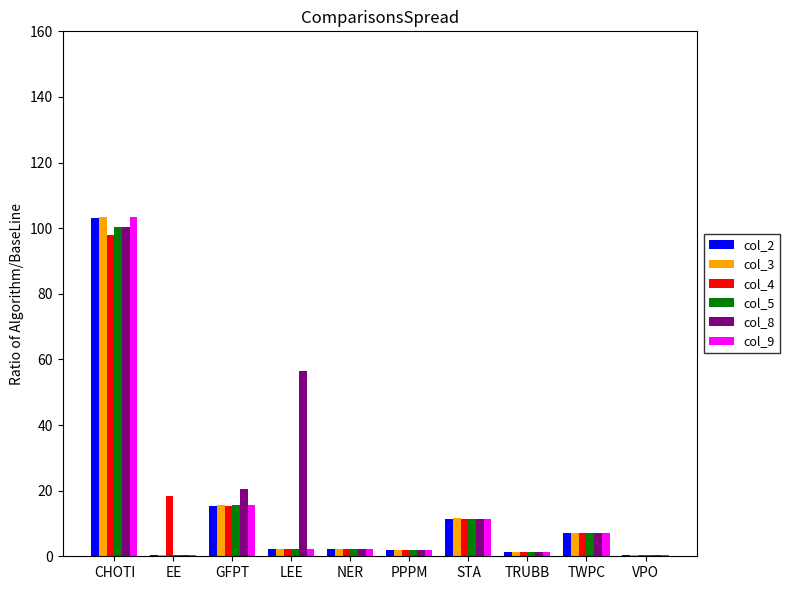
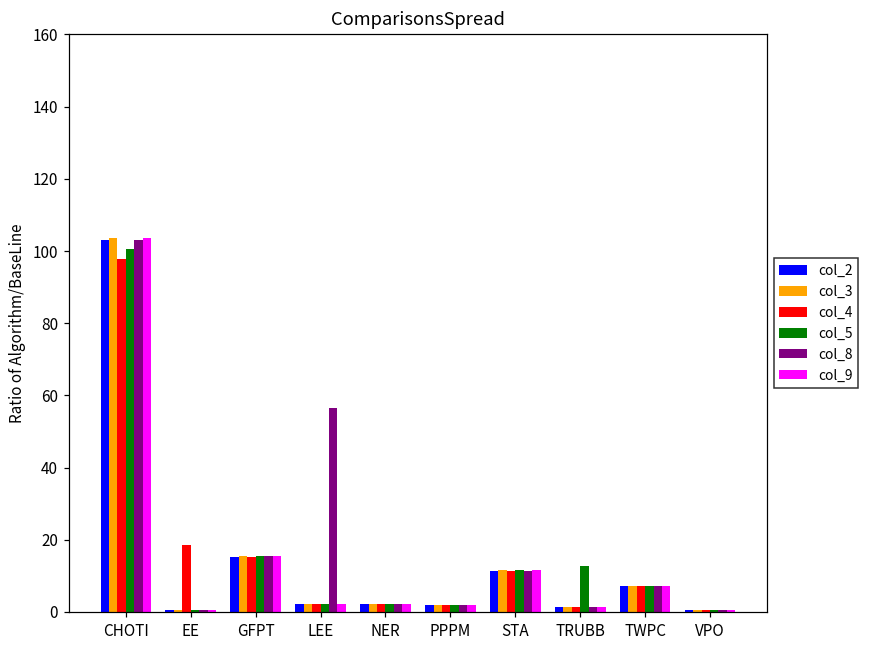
col_8, CHOTI: 101 -> 103
col_8, GFPT: 21 -> 15
col_5, TRUBB: 1 -> 13
